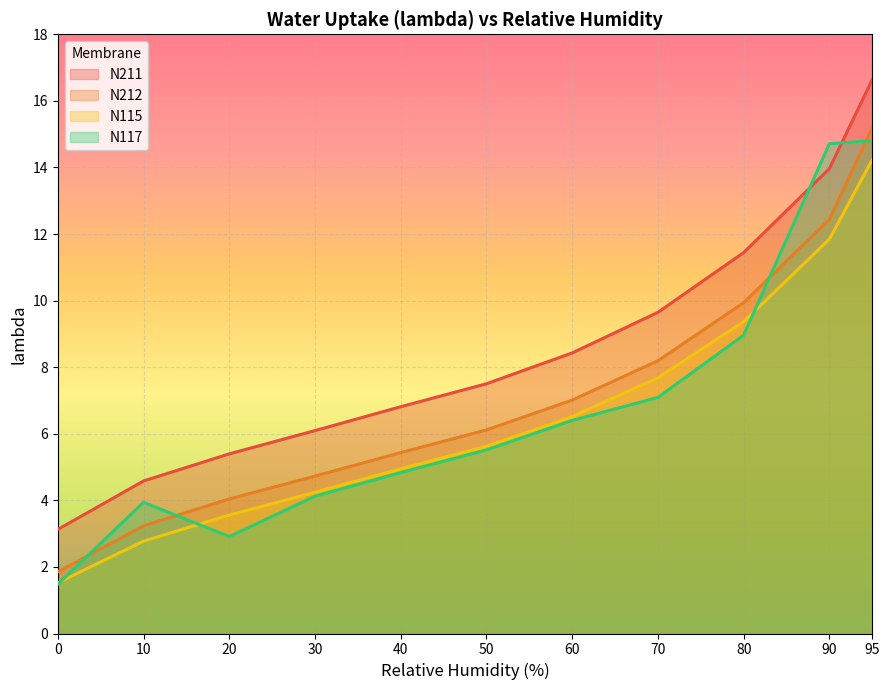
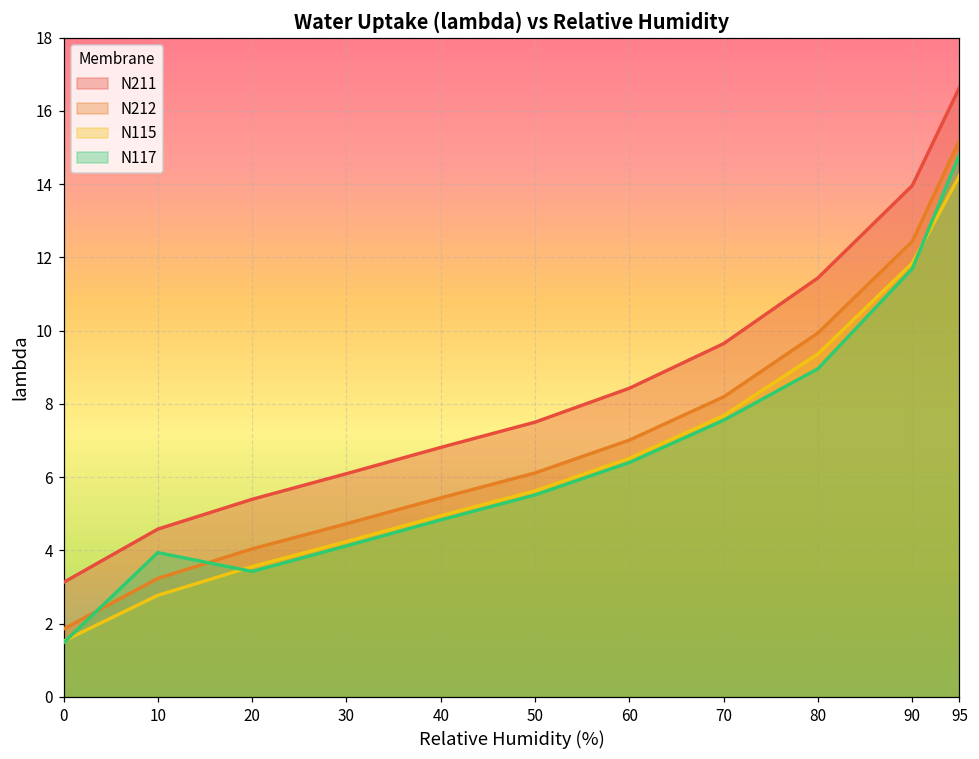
N117, 20: 2.9 -> 3.4
N117, 70: 7.1 -> 7.6
N117, 90: 14.7 -> 11.7
